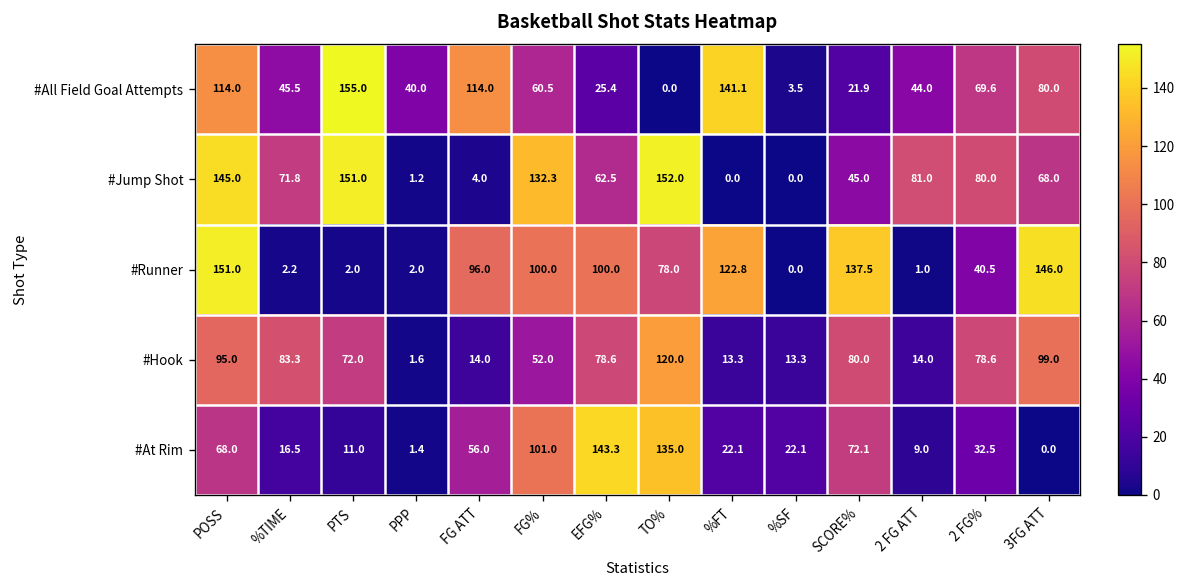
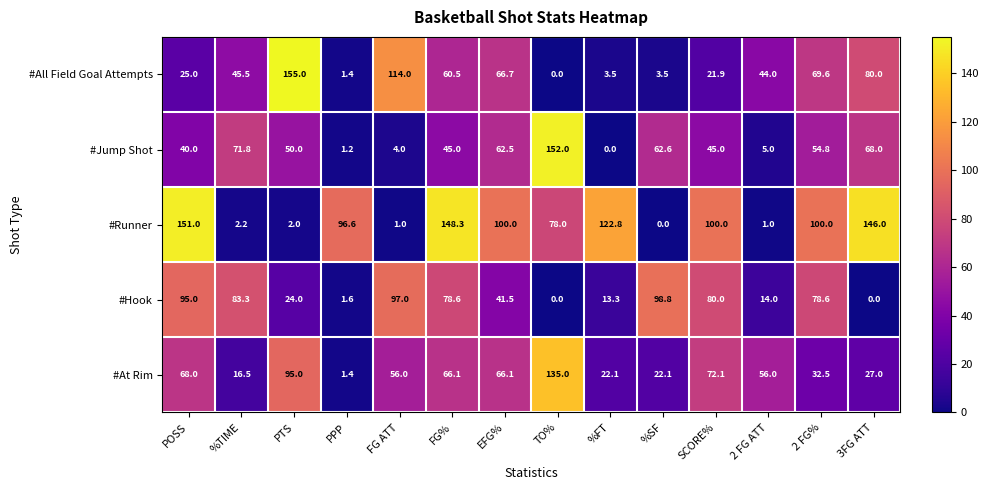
#All Field Goal Attempts, POSS: 114.0 -> 25.0
#All Field Goal Attempts, PPP: 40.0 -> 1.4
#All Field Goal Attempts, EFG%: 25.4 -> 66.7
#All Field Goal Attempts, %FT: 141.1 -> 3.5
#Jump Shot, POSS: 145.0 -> 40.0
#Jump Shot, PTS: 151.0 -> 50.0
#Jump Shot, FG%: 132.3 -> 45.0
#Jump Shot, %SF: 0.0 -> 62.6
#Jump Shot, 2 FG ATT: 81.0 -> 5.0
#Jump Shot, 2 FG%: 80.0 -> 54.8
#Runner, PPP: 2.0 -> 96.6
#Runner, FG ATT: 96.0 -> 1.0
#Runner, FG%: 100.0 -> 148.3
#Runner, SCORE%: 137.5 -> 100.0
#Runner, 2 FG%: 40.5 -> 100.0
#Hook, PTS: 72.0 -> 24.0
#Hook, FG ATT: 14.0 -> 97.0
#Hook, FG%: 52.0 -> 78.6
#Hook, EFG%: 78.6 -> 41.5
#Hook, TO%: 120.0 -> 0.0
#Hook, %SF: 13.3 -> 98.8
#Hook, 3FG ATT: 99.0 -> 0.0
#At Rim, PTS: 11.0 -> 95.0
#At Rim, FG%: 101.0 -> 66.1
#At Rim, EFG%: 143.3 -> 66.1
#At Rim, 2 FG ATT: 9.0 -> 56.0
#At Rim, 3FG ATT: 0.0 -> 27.0
